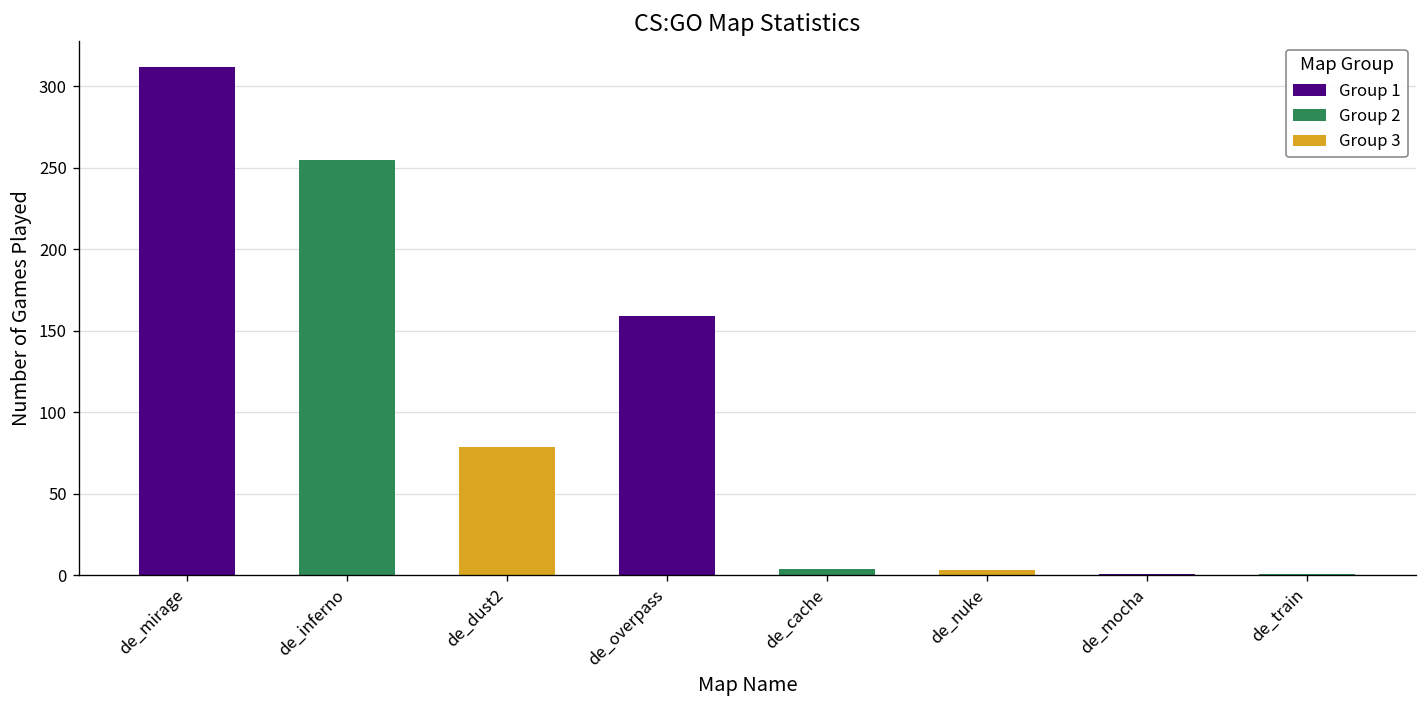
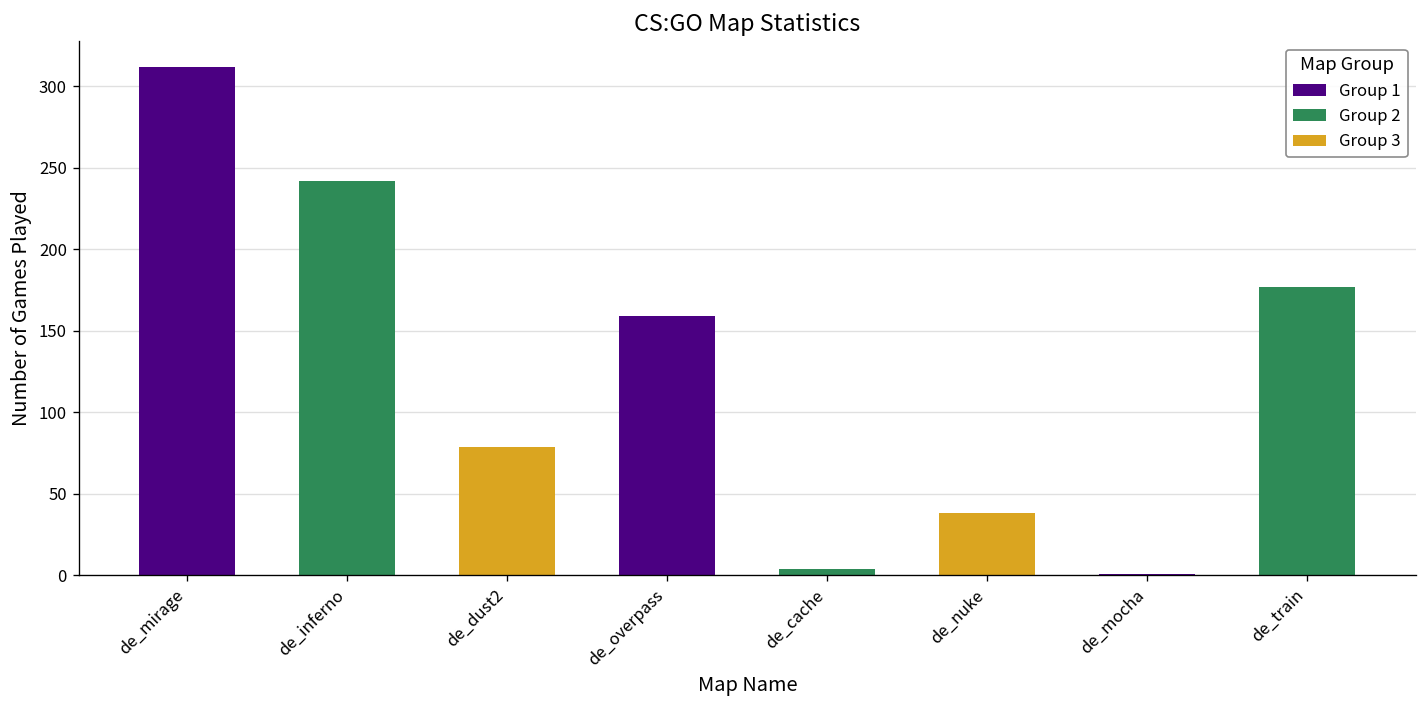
de_inferno: 255 -> 242
de_nuke: 3 -> 38
de_train: 1 -> 177
